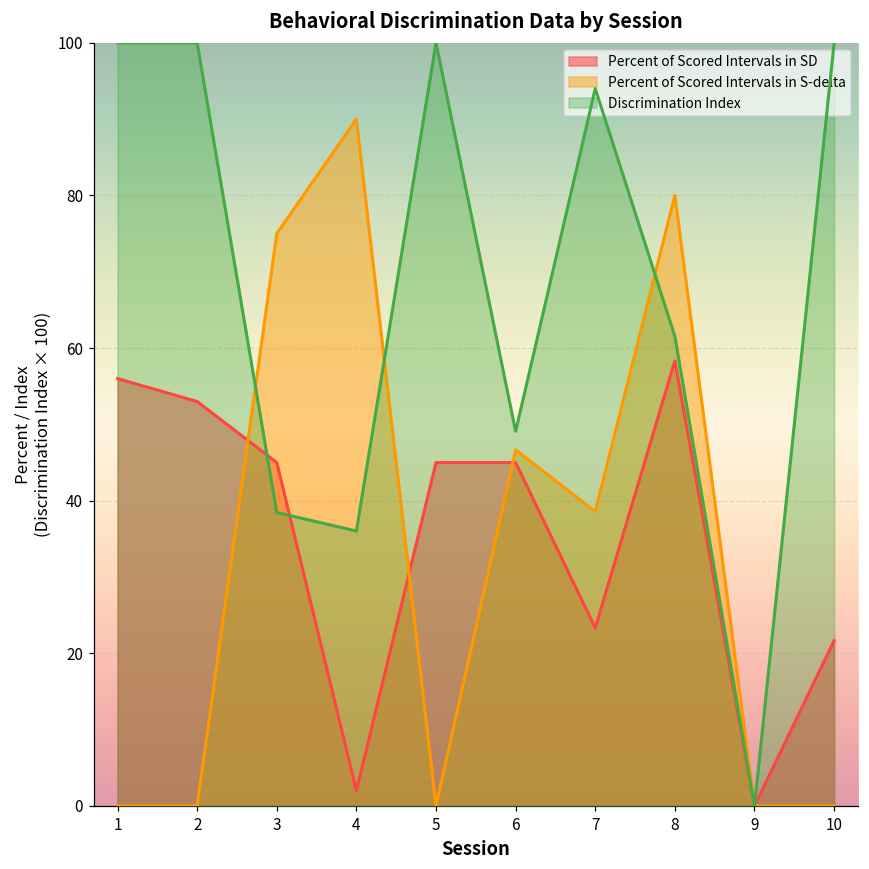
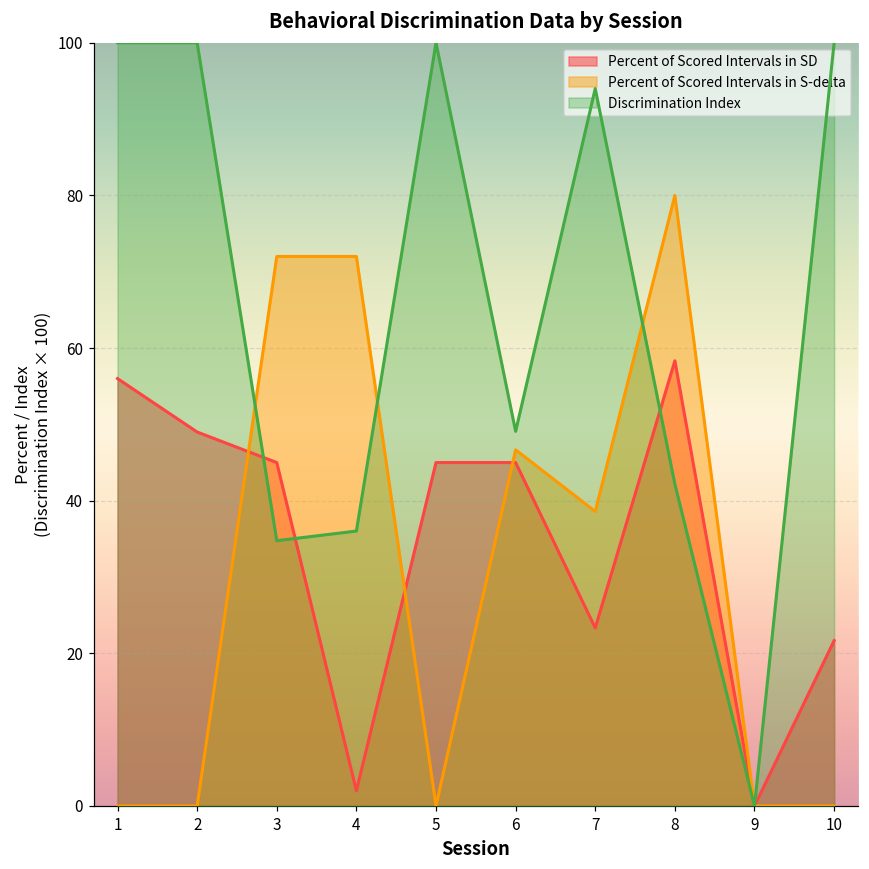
Percent of Scored Intervals in SD, 2: 53 -> 49
Percent of Scored Intervals in S-delta, 3: 75 -> 72
Discrimination Index, 3: 38 -> 35
Percent of Scored Intervals in S-delta, 4: 90 -> 72
Discrimination Index, 8: 62 -> 42
